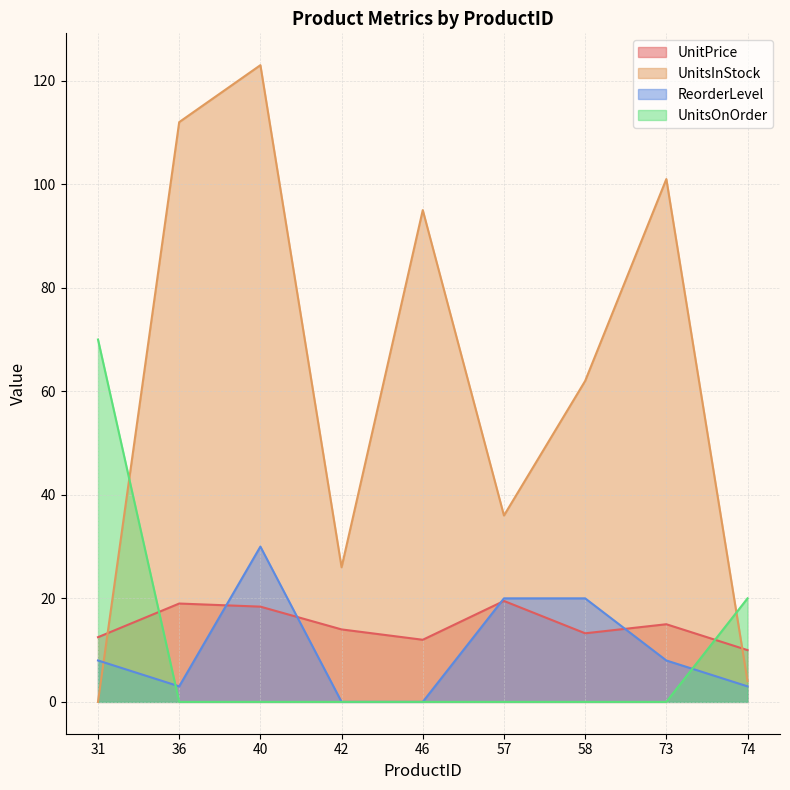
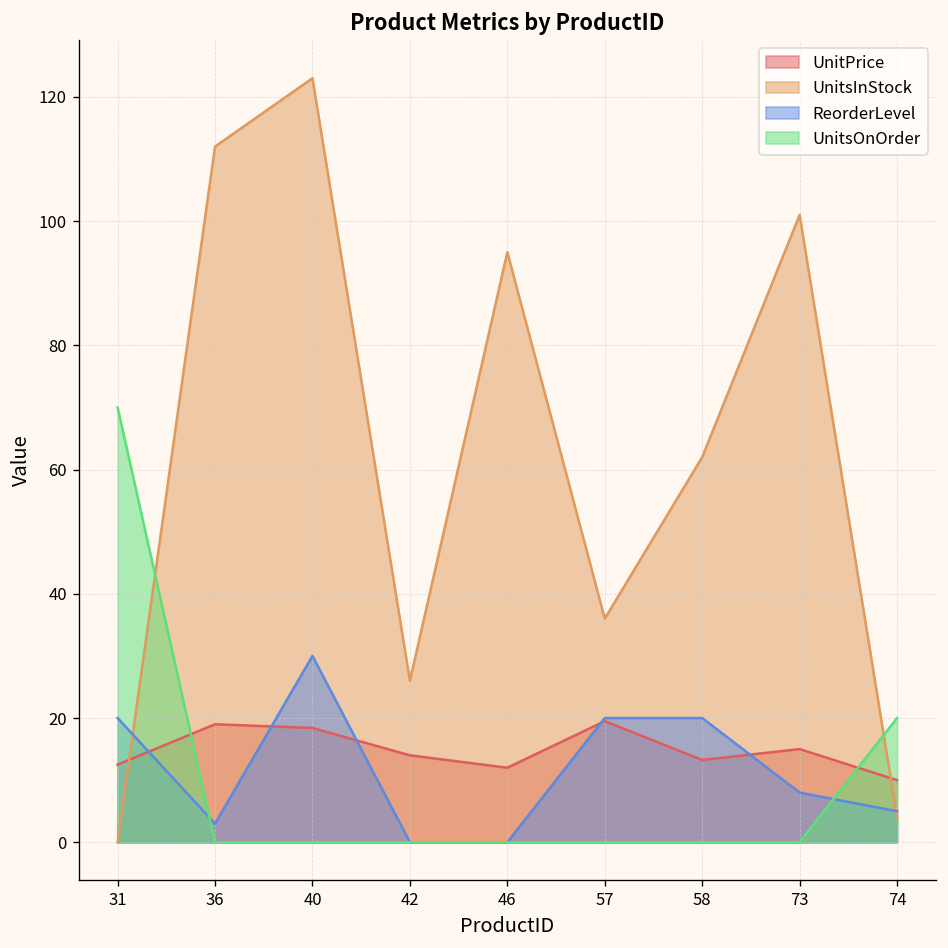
ReorderLevel, 31: 8 -> 20
ReorderLevel, 74: 3 -> 5
